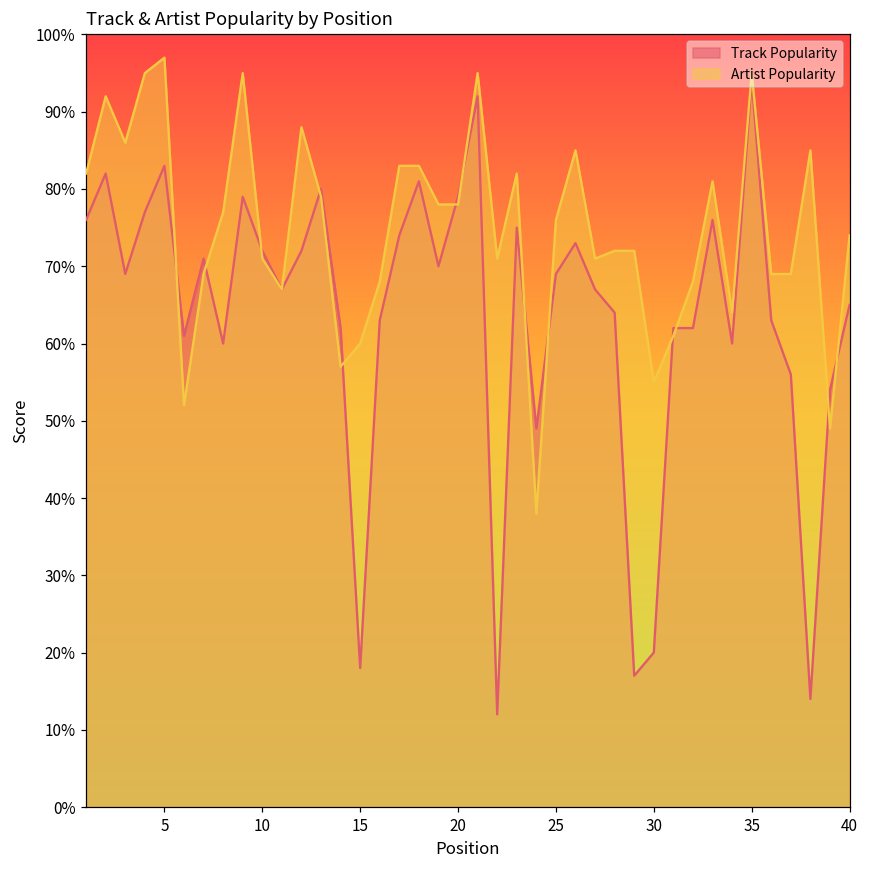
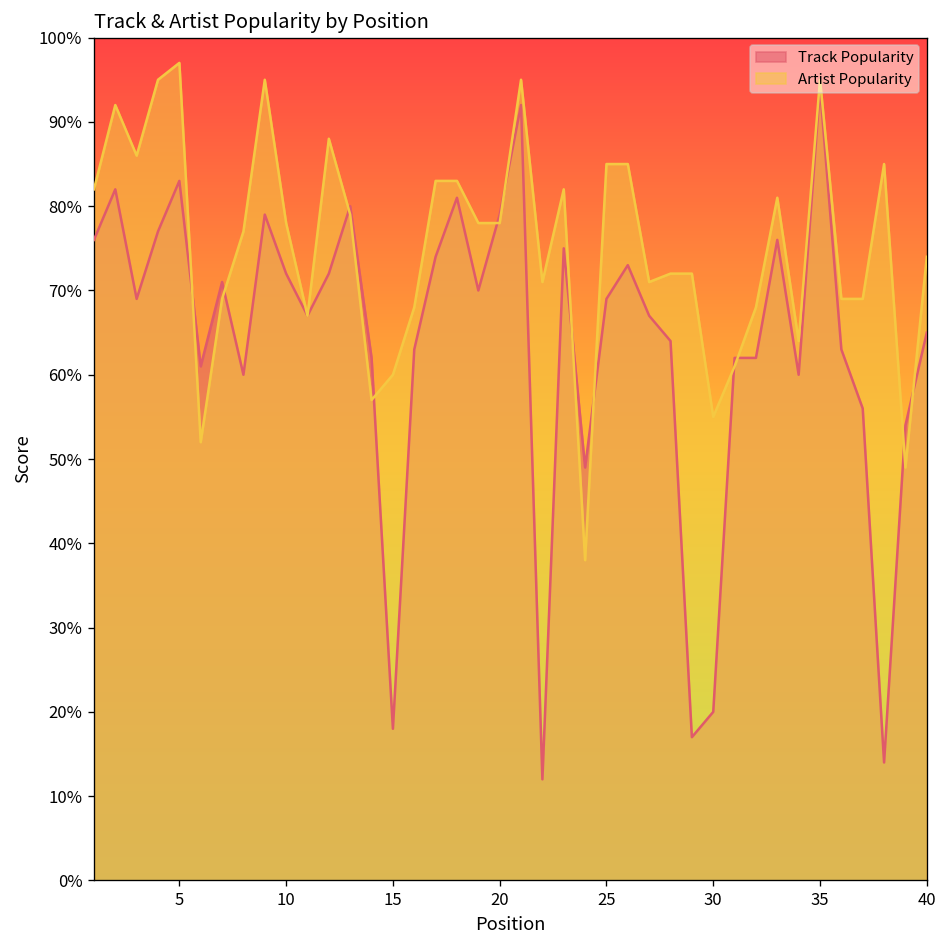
Artist Popularity, 10: 71% -> 78%
Artist Popularity, 25: 76% -> 85%
